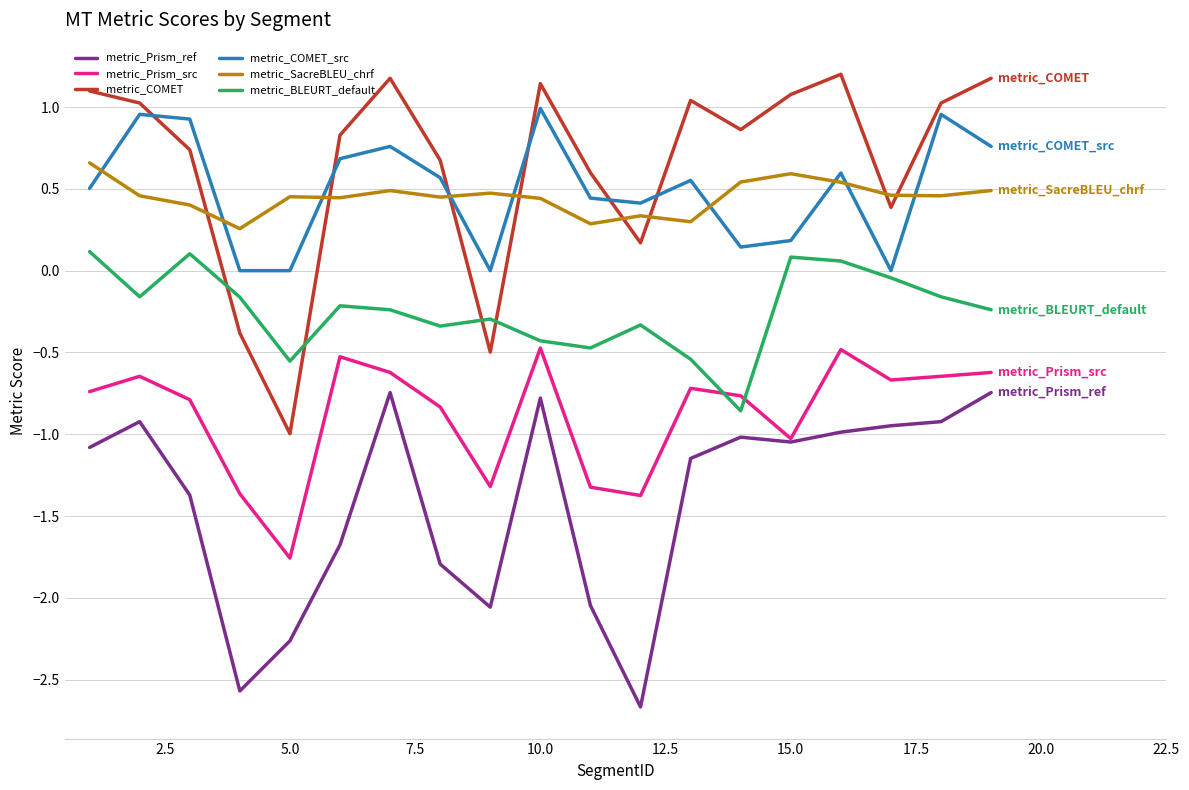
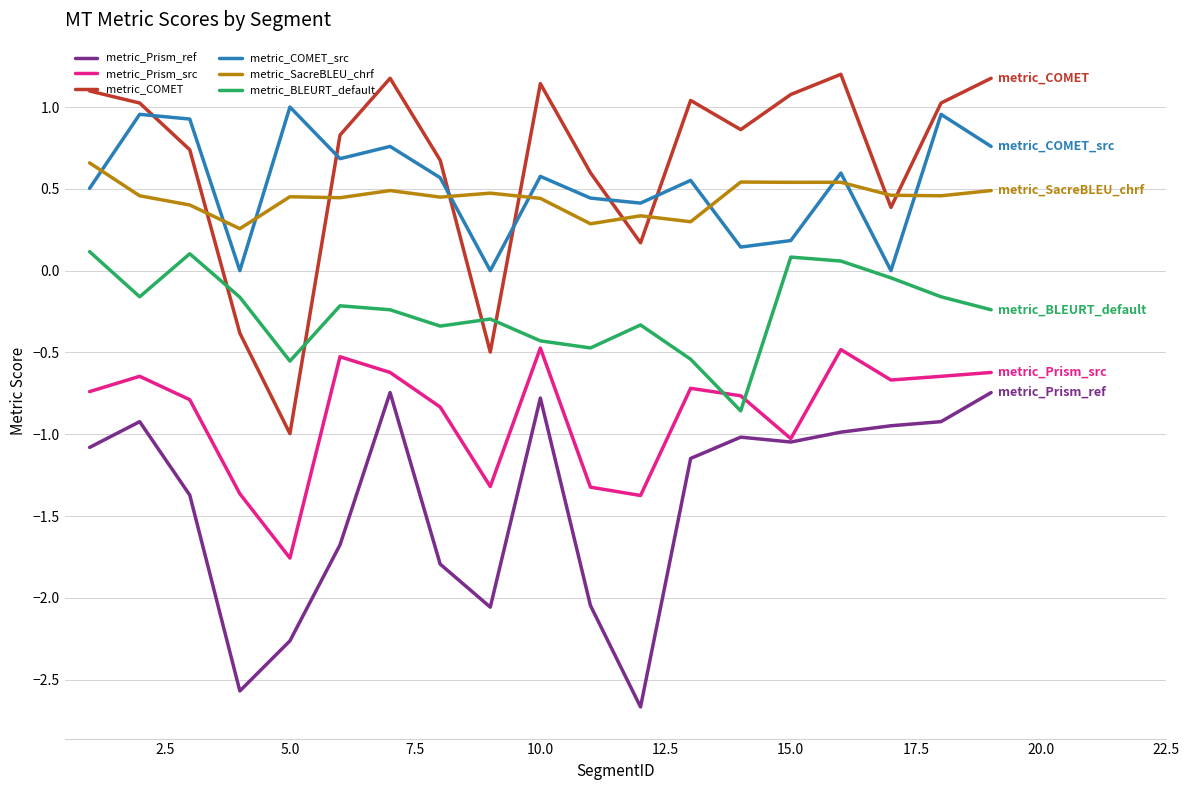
metric_COMET_src, 5.0: 0 -> 1
metric_COMET_src, 10.0: 0.99 -> 0.58
metric_SacreBLEU_chrf, 15.0: 0.59 -> 0.54
